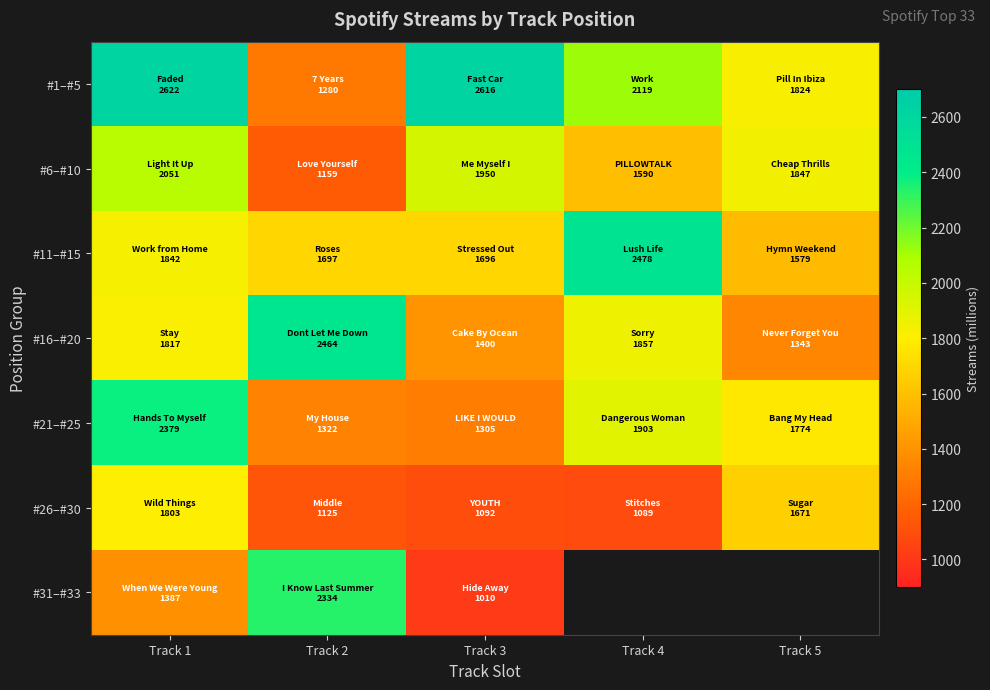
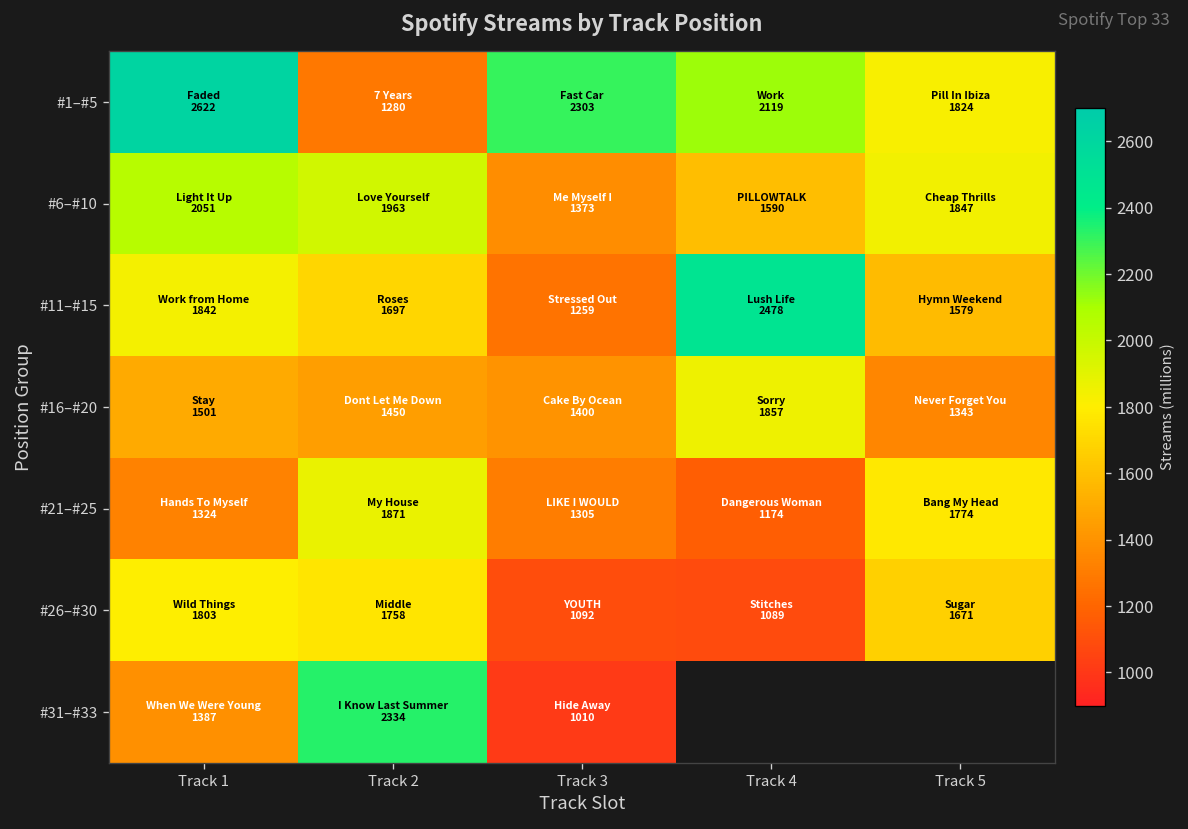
#1–#5, Track 3: 2616 -> 2303
#6–#10, Track 2: 1159 -> 1963
#6–#10, Track 3: 1950 -> 1373
#11–#15, Track 3: 1696 -> 1259
#16–#20, Track 1: 1817 -> 1501
#16–#20, Track 2: 2464 -> 1450
#21–#25, Track 1: 2379 -> 1324
#21–#25, Track 2: 1322 -> 1871
#21–#25, Track 4: 1903 -> 1174
#26–#30, Track 2: 1125 -> 1758
